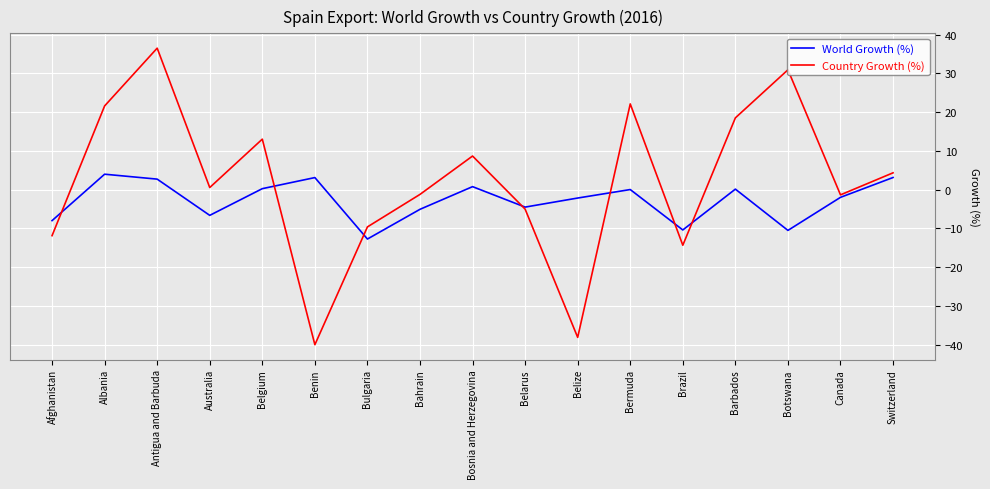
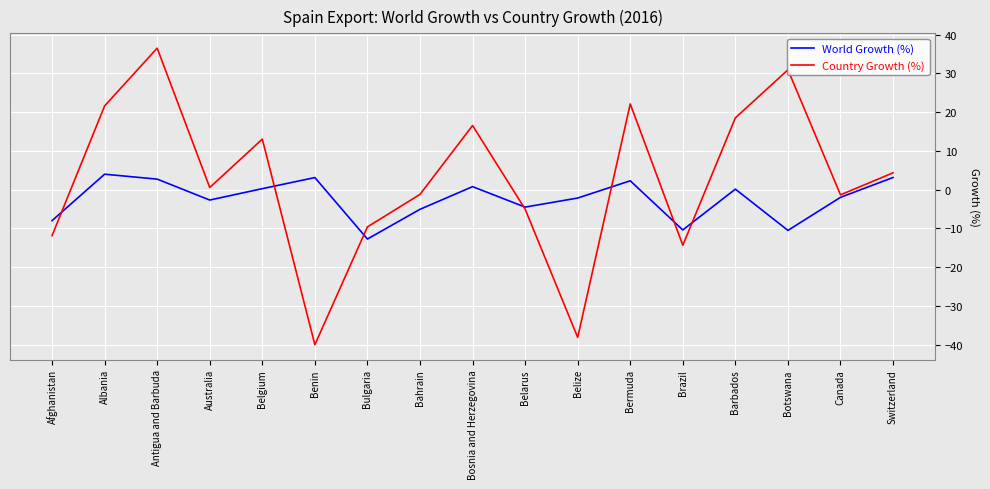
World Growth (%), Australia: -7 -> -3
Country Growth (%), Bosnia and Herzegovina: 9 -> 17
World Growth (%), Bermuda: 0 -> 2
